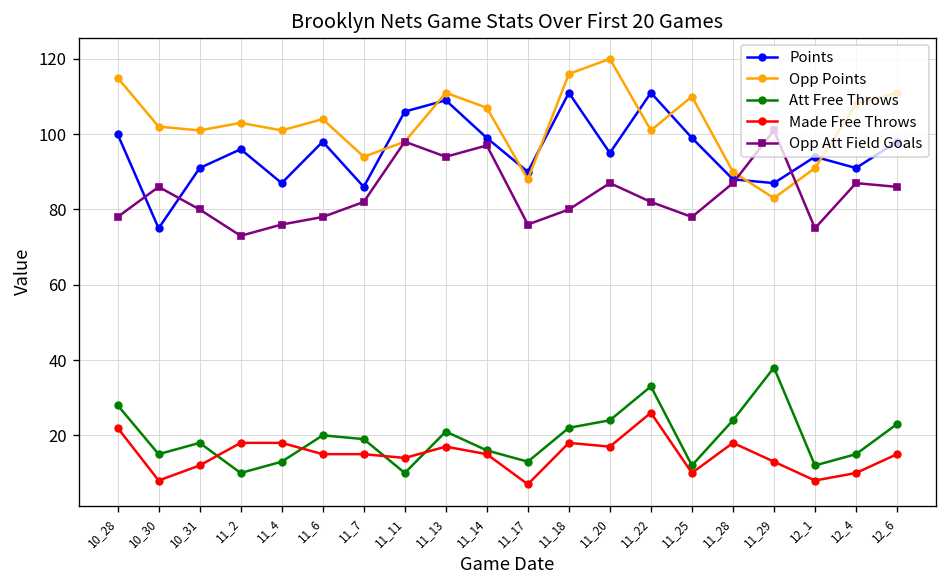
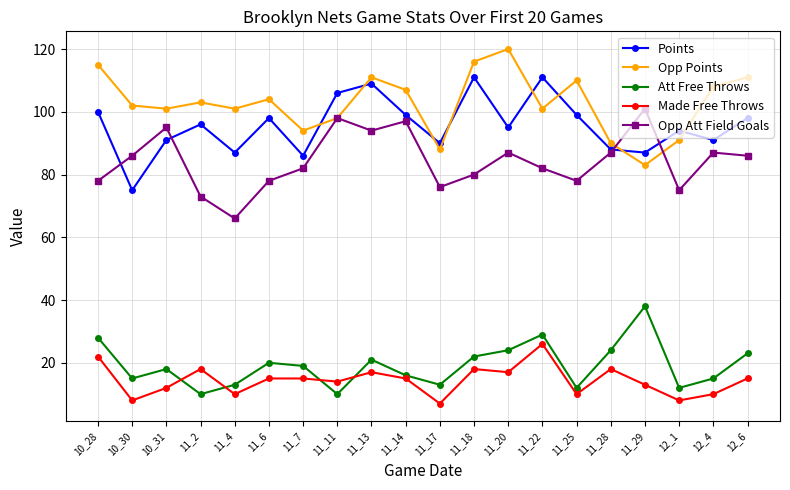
Opp Att Field Goals, 10_31: 80 -> 95
Made Free Throws, 11_4: 18 -> 10
Opp Att Field Goals, 11_4: 76 -> 66
Att Free Throws, 11_22: 33 -> 29
